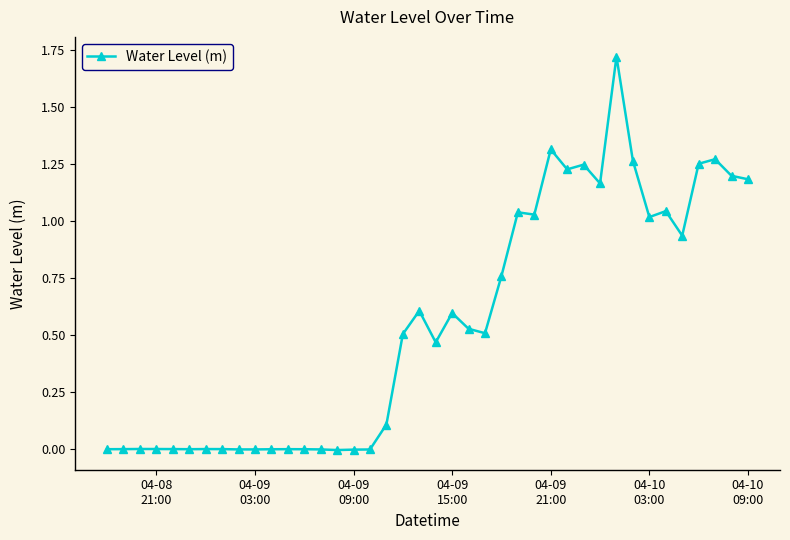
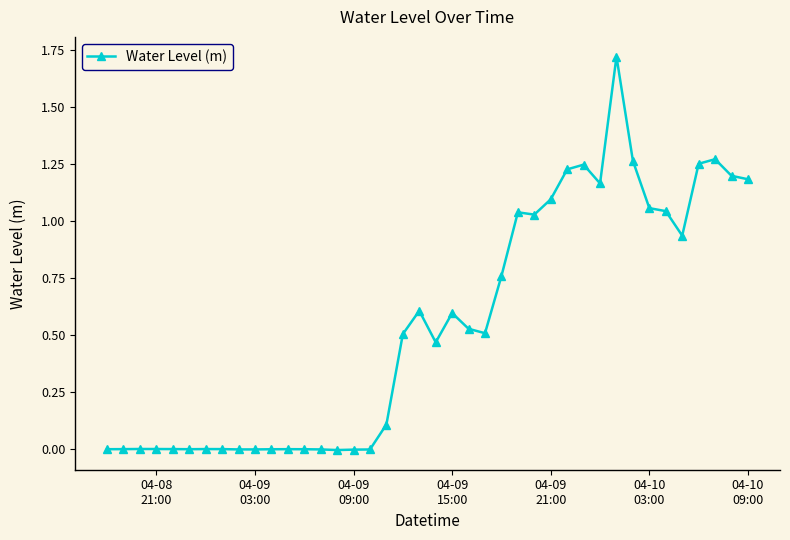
04-09 21:00: 1.31 -> 1.10
04-10 03:00: 1.02 -> 1.06
